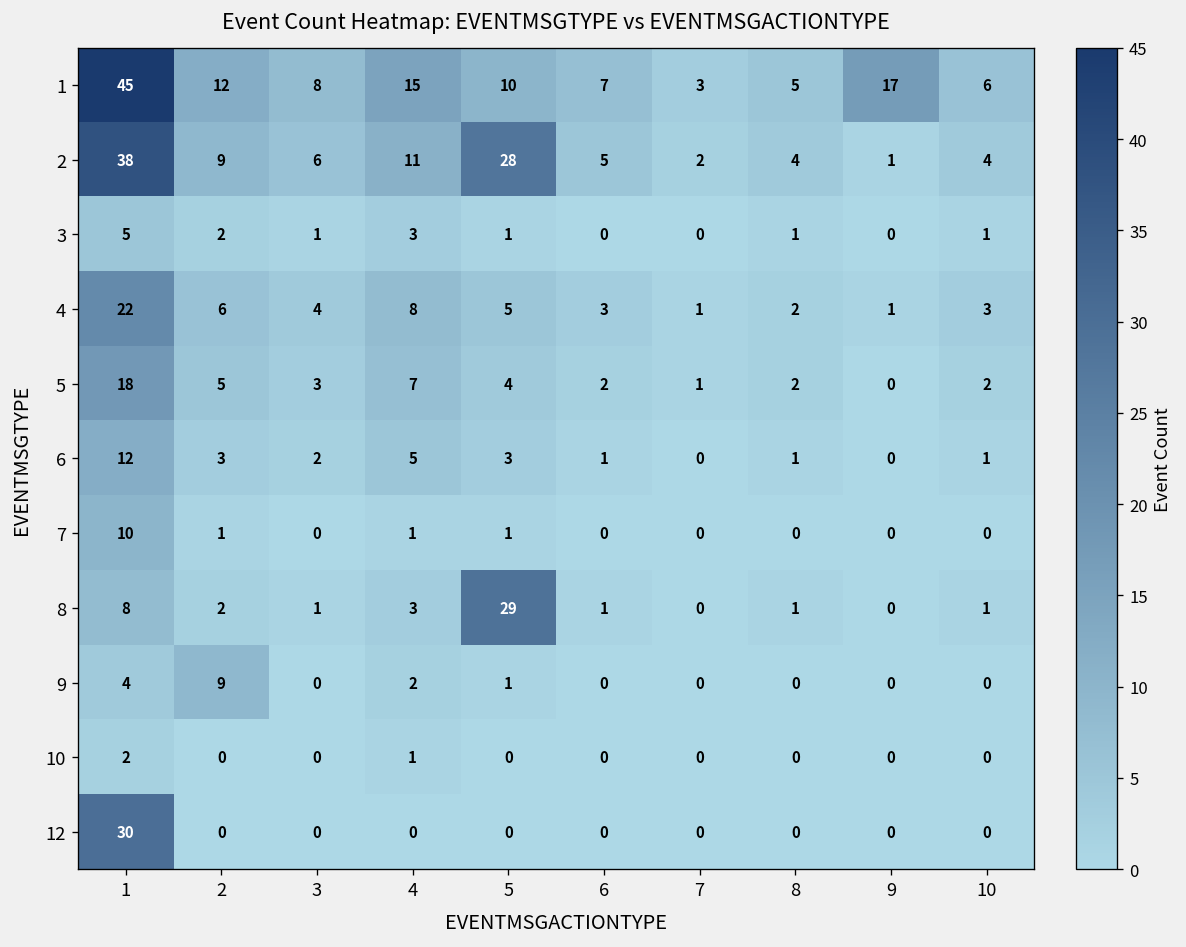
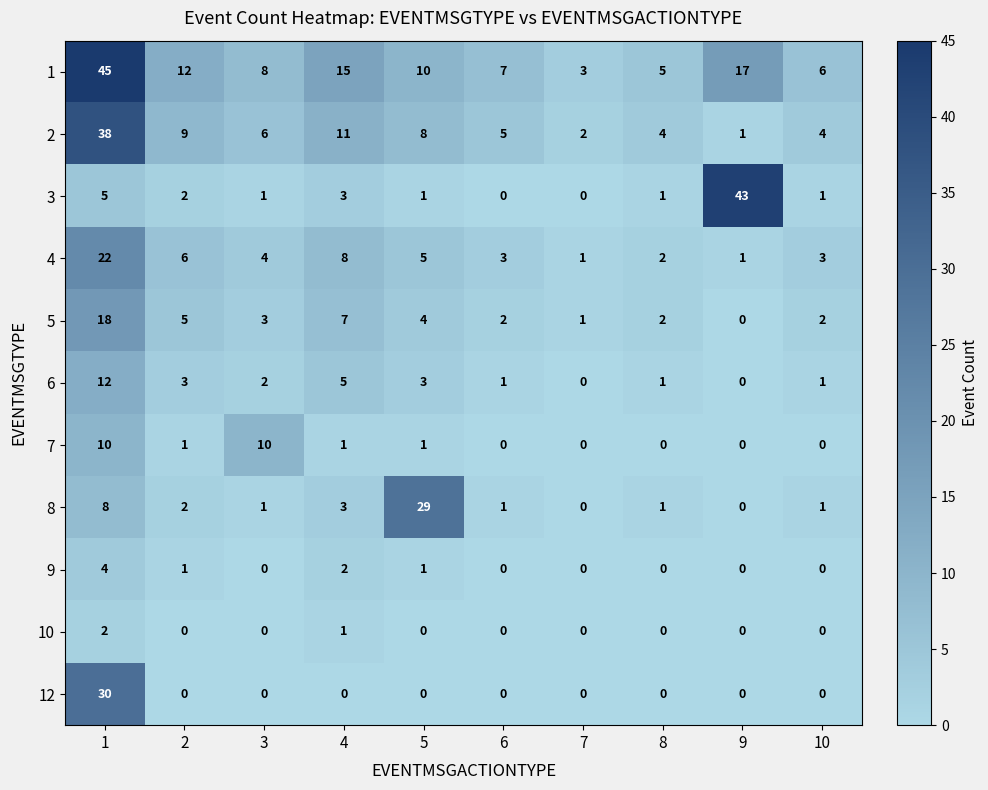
2, 5: 28 -> 8
3, 9: 0 -> 43
7, 3: 0 -> 10
9, 2: 9 -> 1
